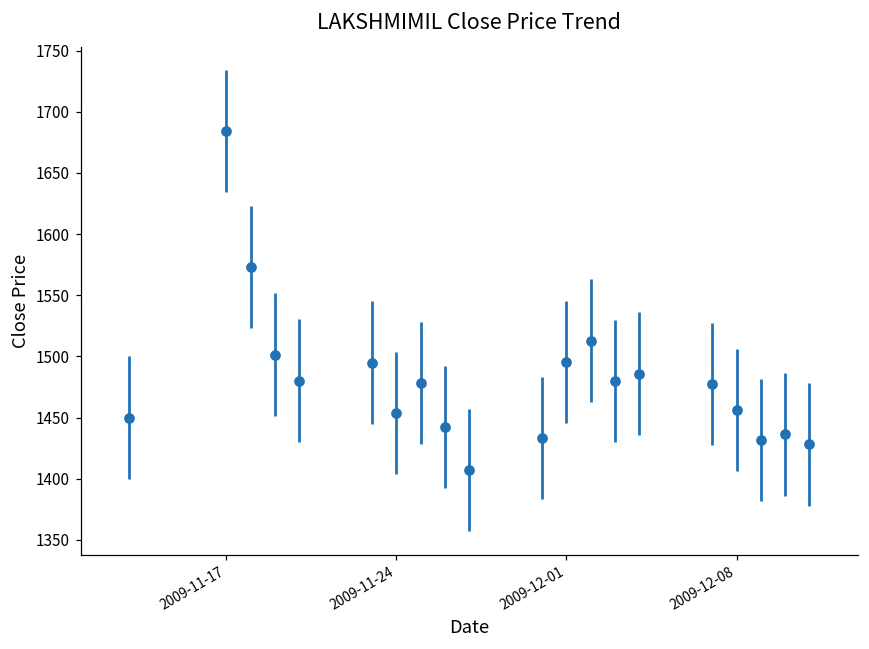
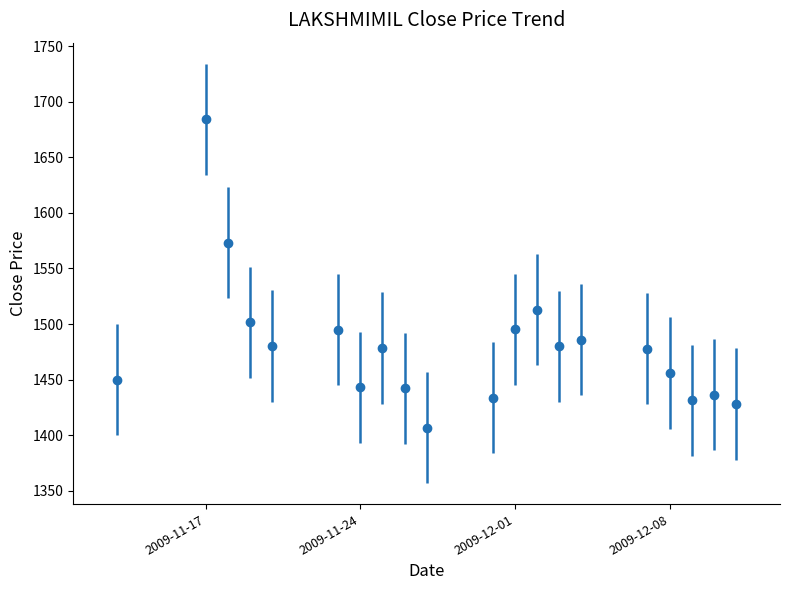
2009-11-24: 1454 -> 1443
